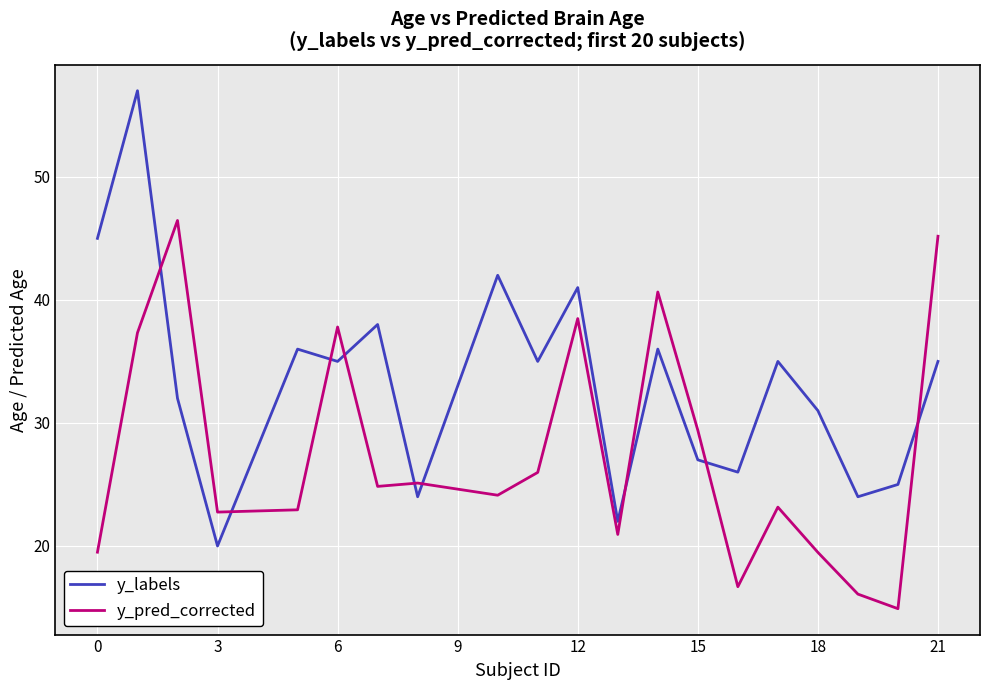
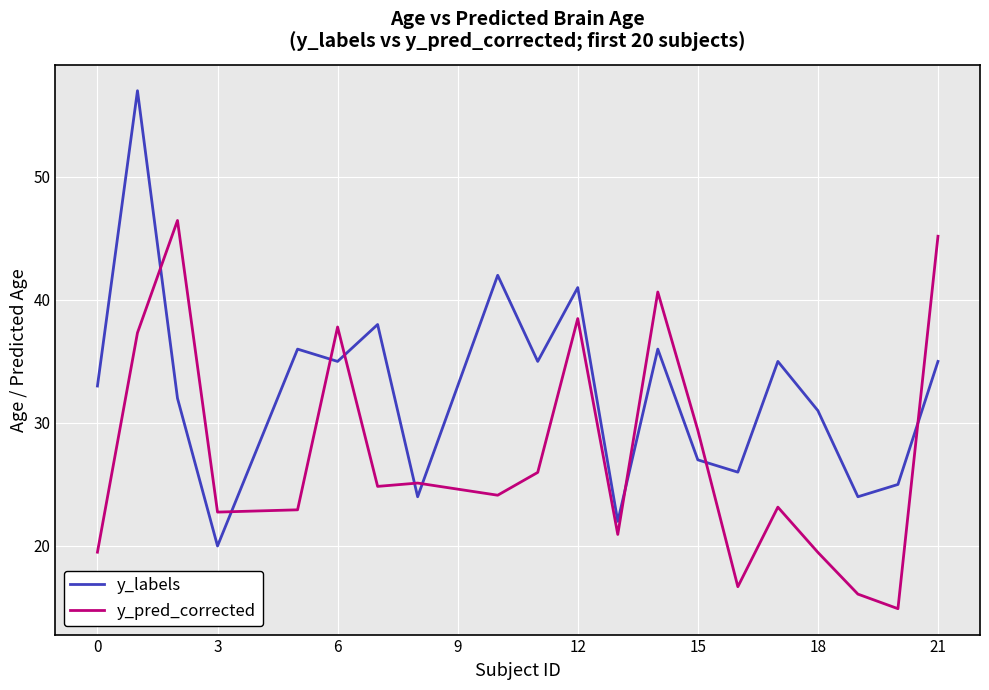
y_labels, 0: 45 -> 33
